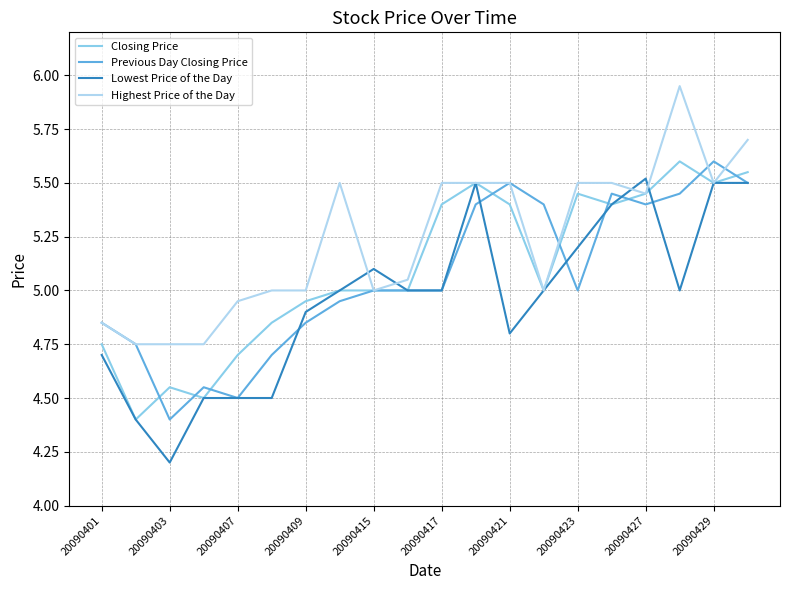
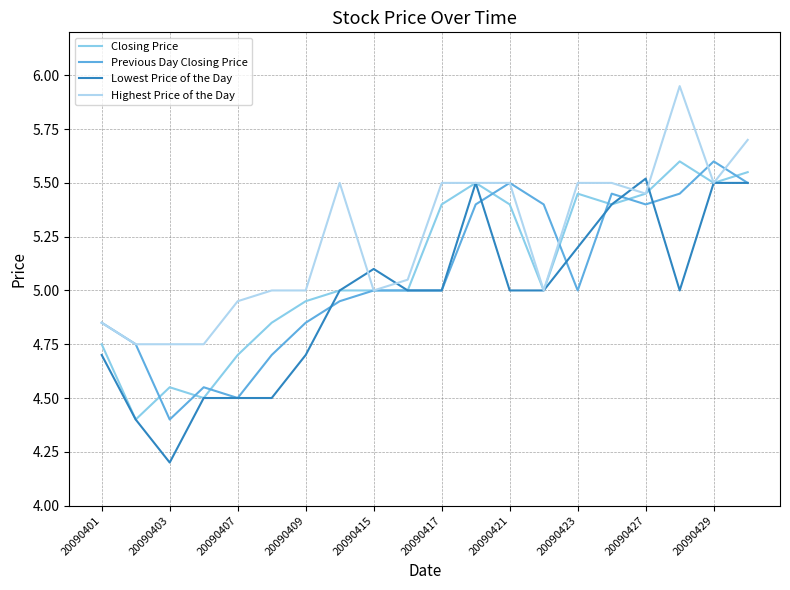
Lowest Price of the Day, 20090409: 4.9 -> 4.7
Lowest Price of the Day, 20090421: 4.8 -> 5.0
